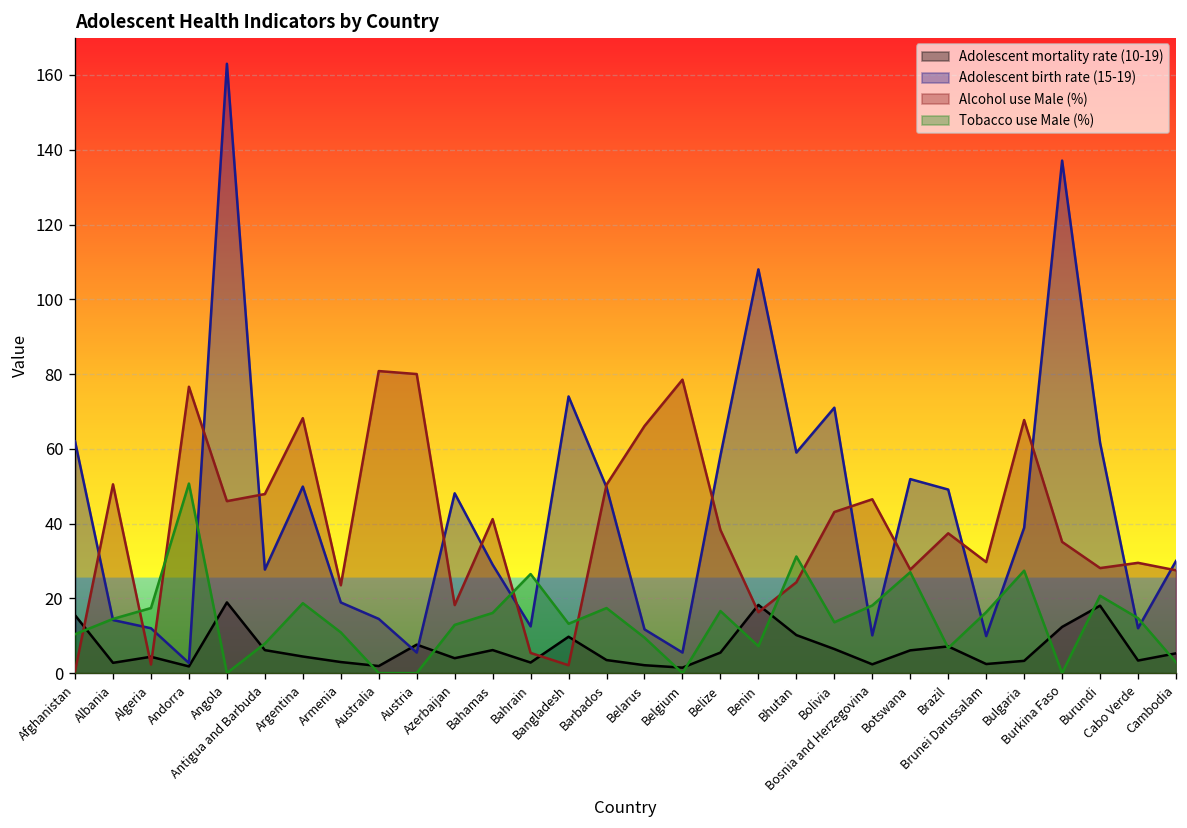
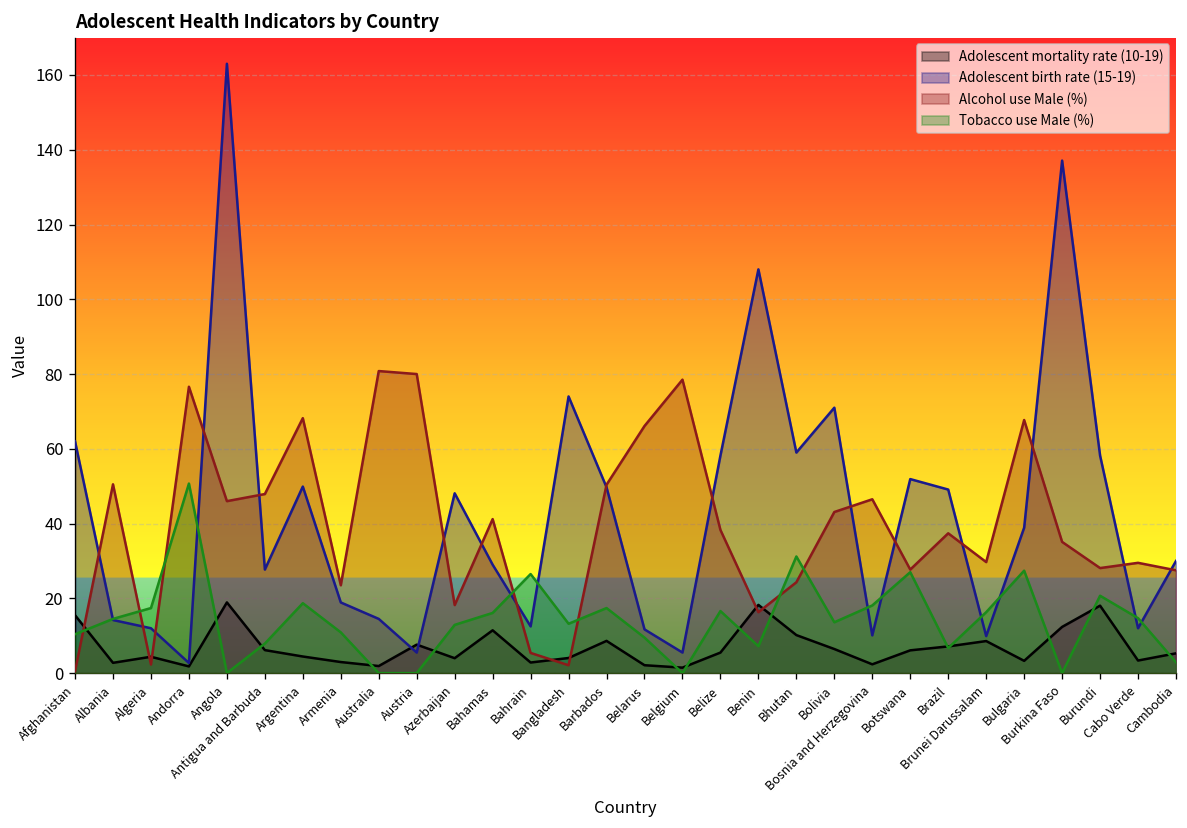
Adolescent mortality rate (10-19), Bahamas: 6 -> 11
Adolescent mortality rate (10-19), Bangladesh: 10 -> 4
Adolescent mortality rate (10-19), Barbados: 3 -> 9
Adolescent mortality rate (10-19), Brunei Darussalam: 2 -> 9
Adolescent birth rate (15-19), Burundi: 62 -> 58
